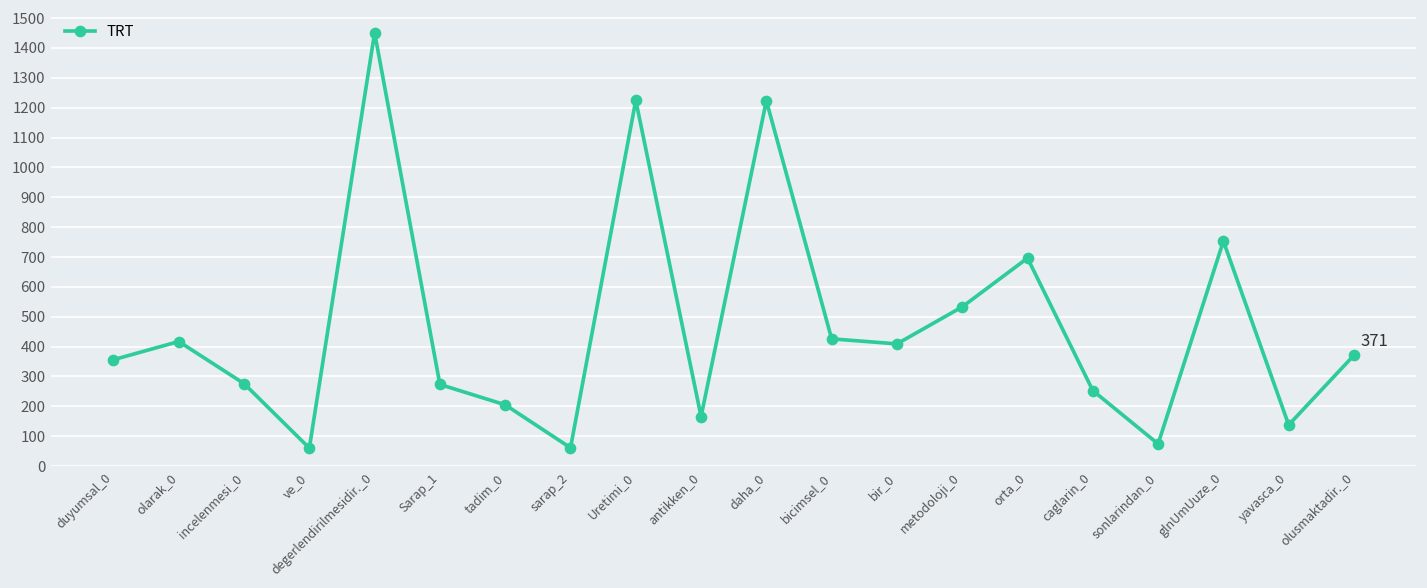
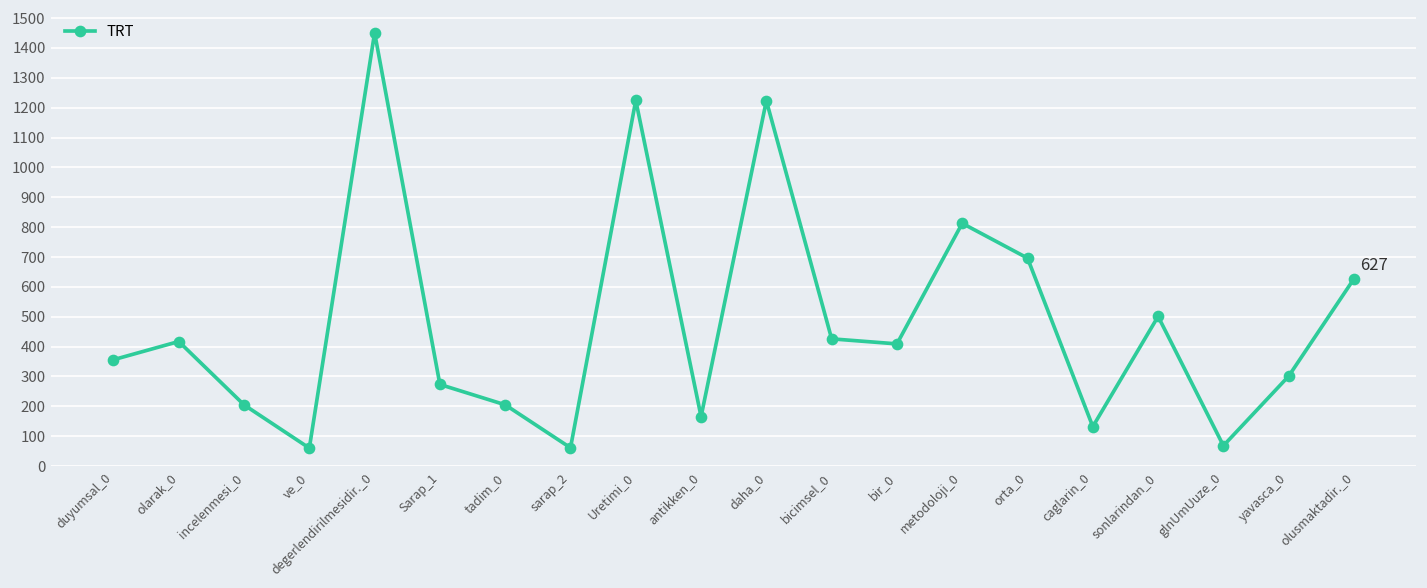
incelenmesi_0: 280 -> 200
metodoloji_0: 530 -> 810
caglarin_0: 250 -> 130
sonlarindan_0: 70 -> 500
glnUmUuze_0: 750 -> 70
yavasca_0: 140 -> 300
olusmaktadir._0: 371 -> 627
